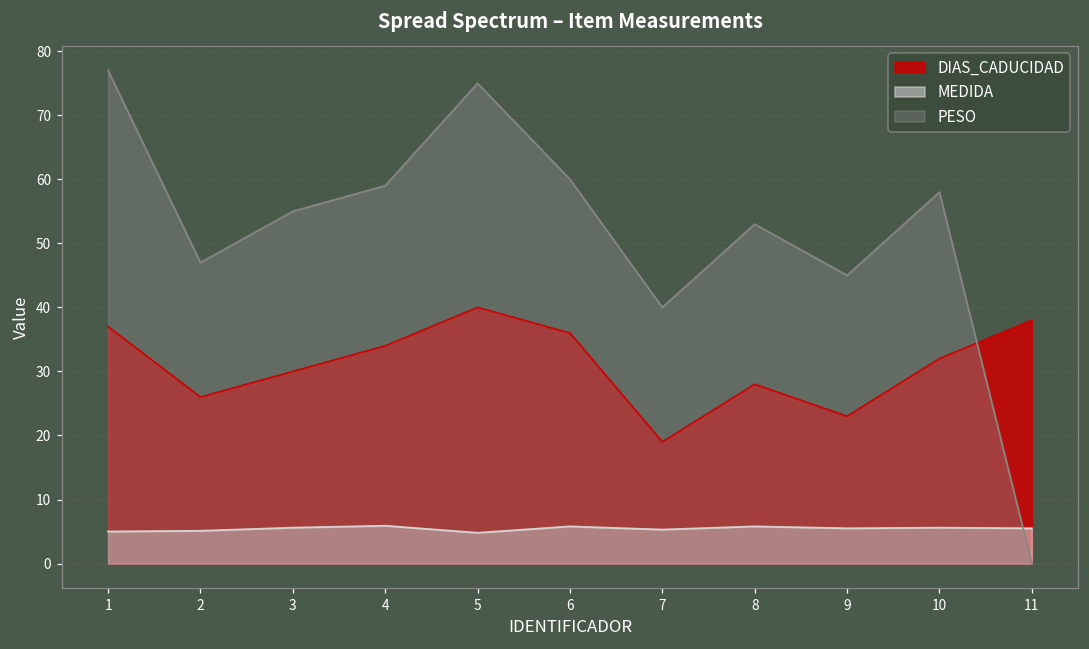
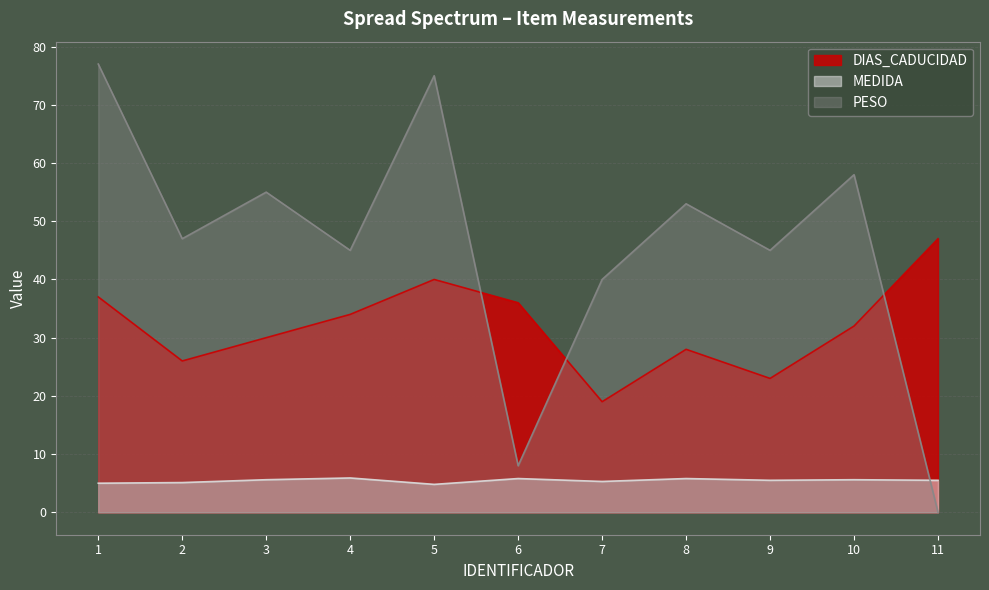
PESO, 4: 59 -> 45
PESO, 6: 60 -> 8
DIAS_CADUCIDAD, 11: 38 -> 47
